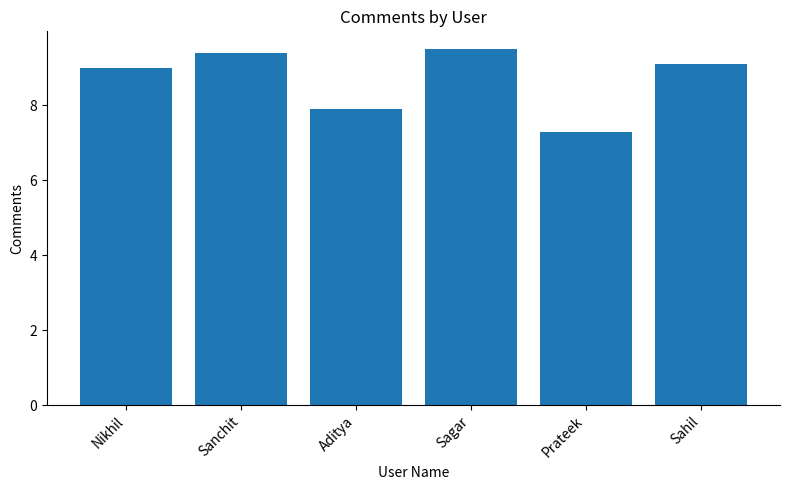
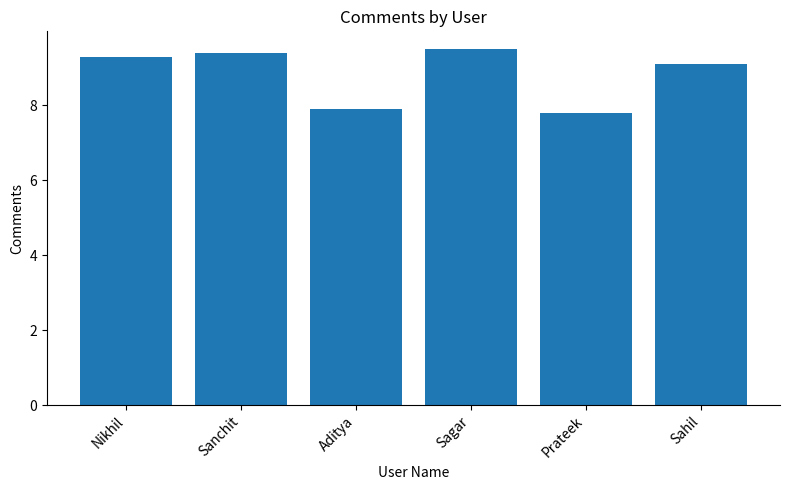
Nikhil: 9.0 -> 9.3
Prateek: 7.3 -> 7.8
